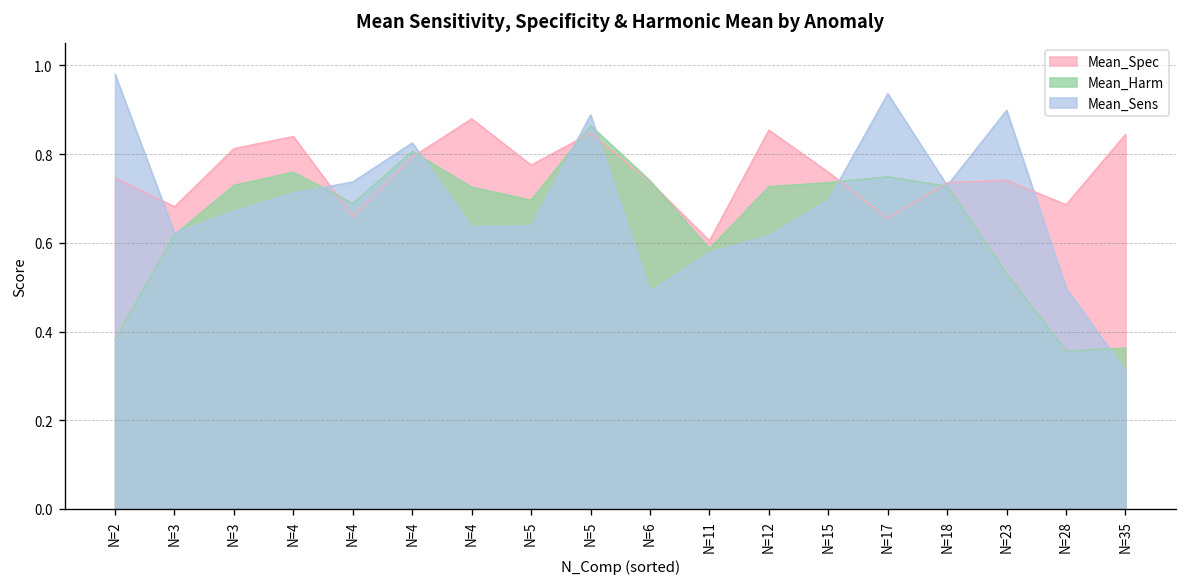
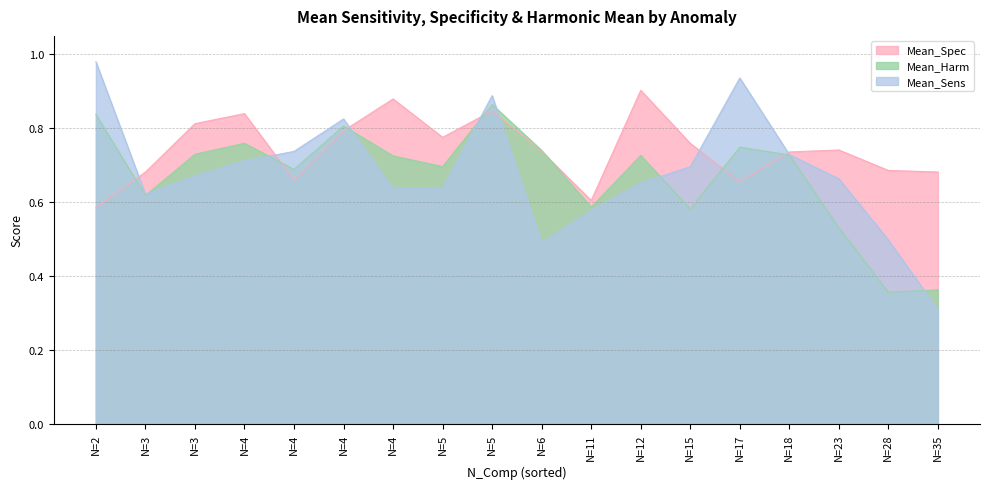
Mean_Spec, N=2: 0.75 -> 0.59
Mean_Harm, N=2: 0.38 -> 0.84
Mean_Spec, N=12: 0.85 -> 0.90
Mean_Sens, N=12: 0.62 -> 0.65
Mean_Harm, N=15: 0.74 -> 0.58
Mean_Sens, N=23: 0.90 -> 0.66
Mean_Spec, N=35: 0.84 -> 0.68
